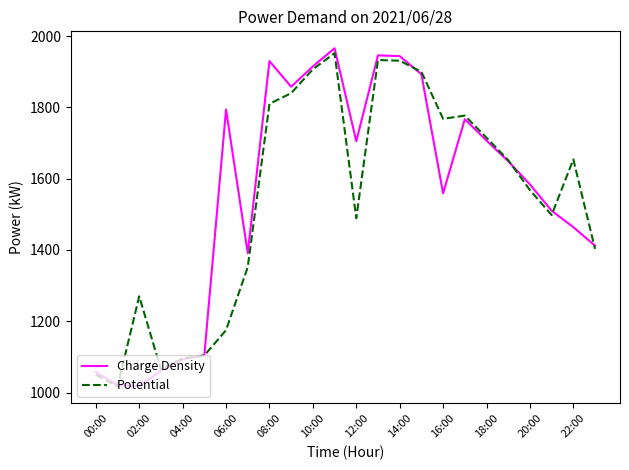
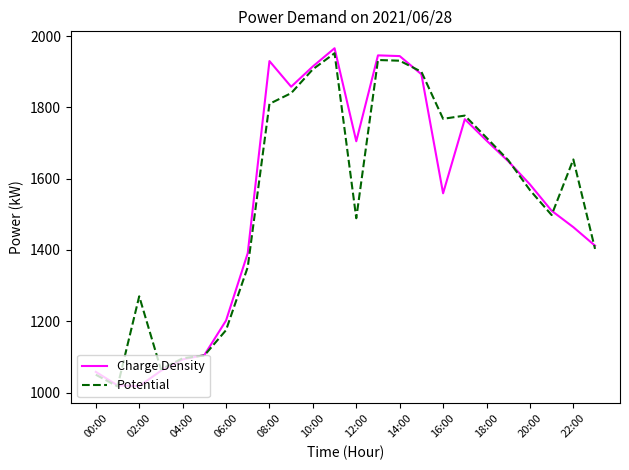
Charge Density, 06:00: 1790 -> 1200
